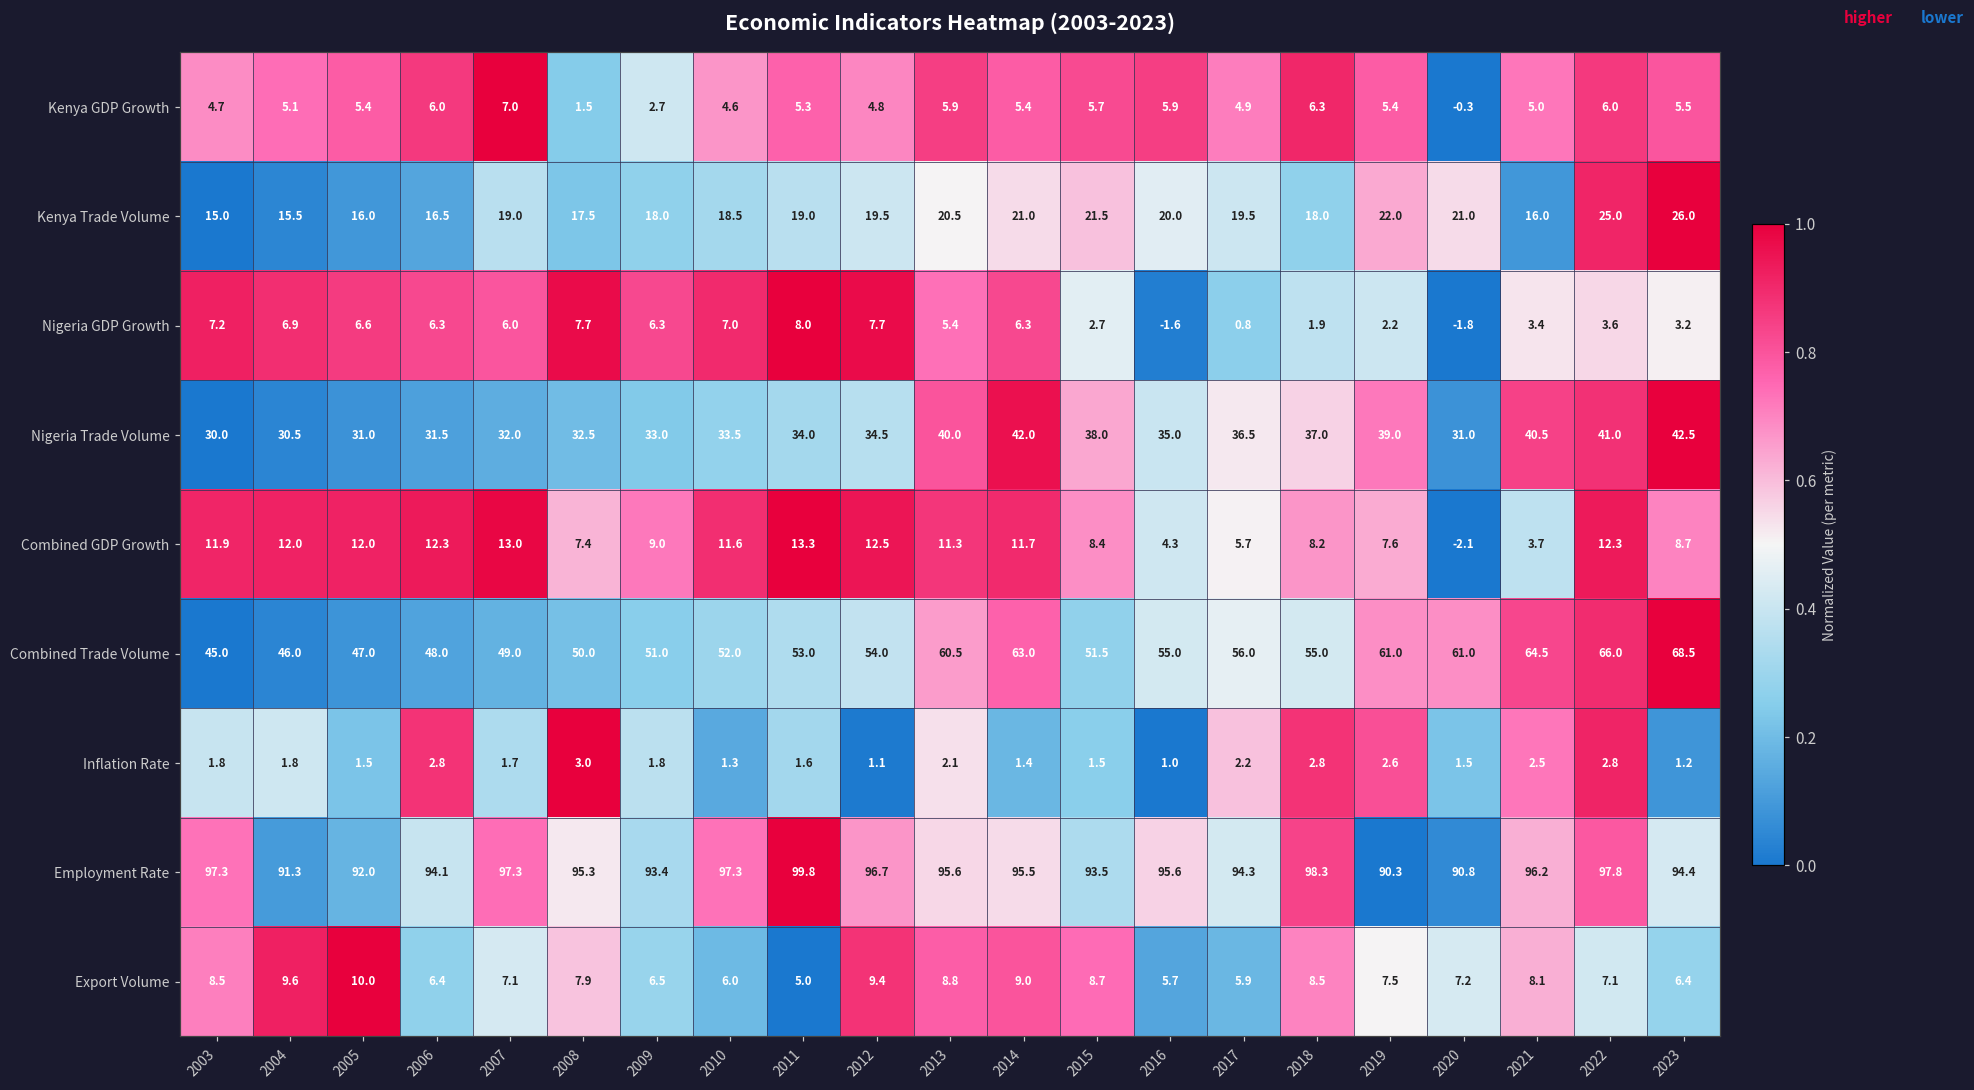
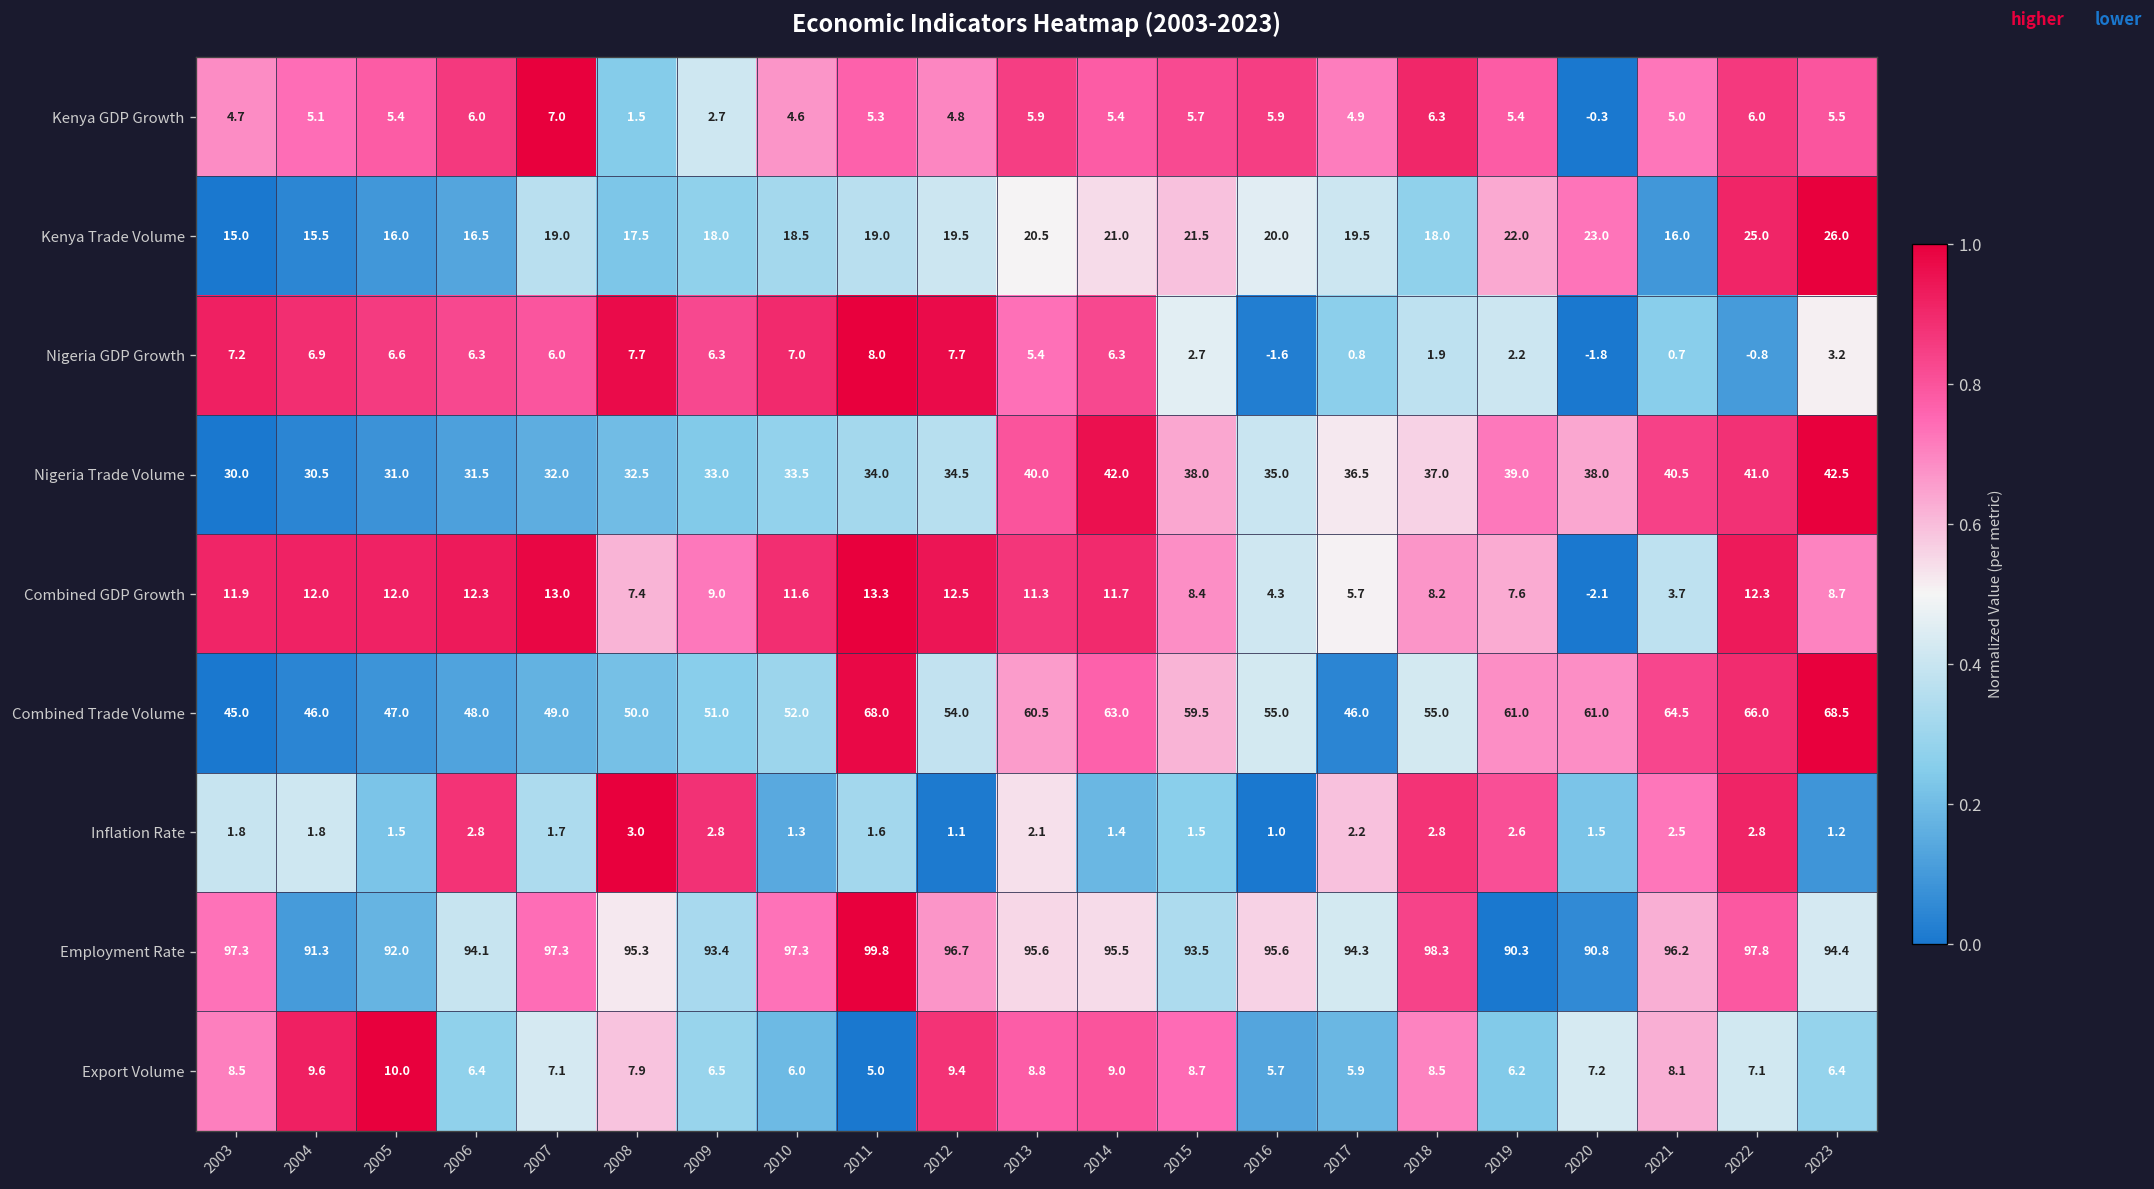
Kenya Trade Volume, 2020: 21.0 -> 23.0
Nigeria GDP Growth, 2021: 3.4 -> 0.7
Nigeria GDP Growth, 2022: 3.6 -> -0.8
Nigeria Trade Volume, 2020: 31.0 -> 38.0
Combined Trade Volume, 2011: 53.0 -> 68.0
Combined Trade Volume, 2015: 51.5 -> 59.5
Combined Trade Volume, 2017: 56.0 -> 46.0
Inflation Rate, 2009: 1.8 -> 2.8
Export Volume, 2019: 7.5 -> 6.2
